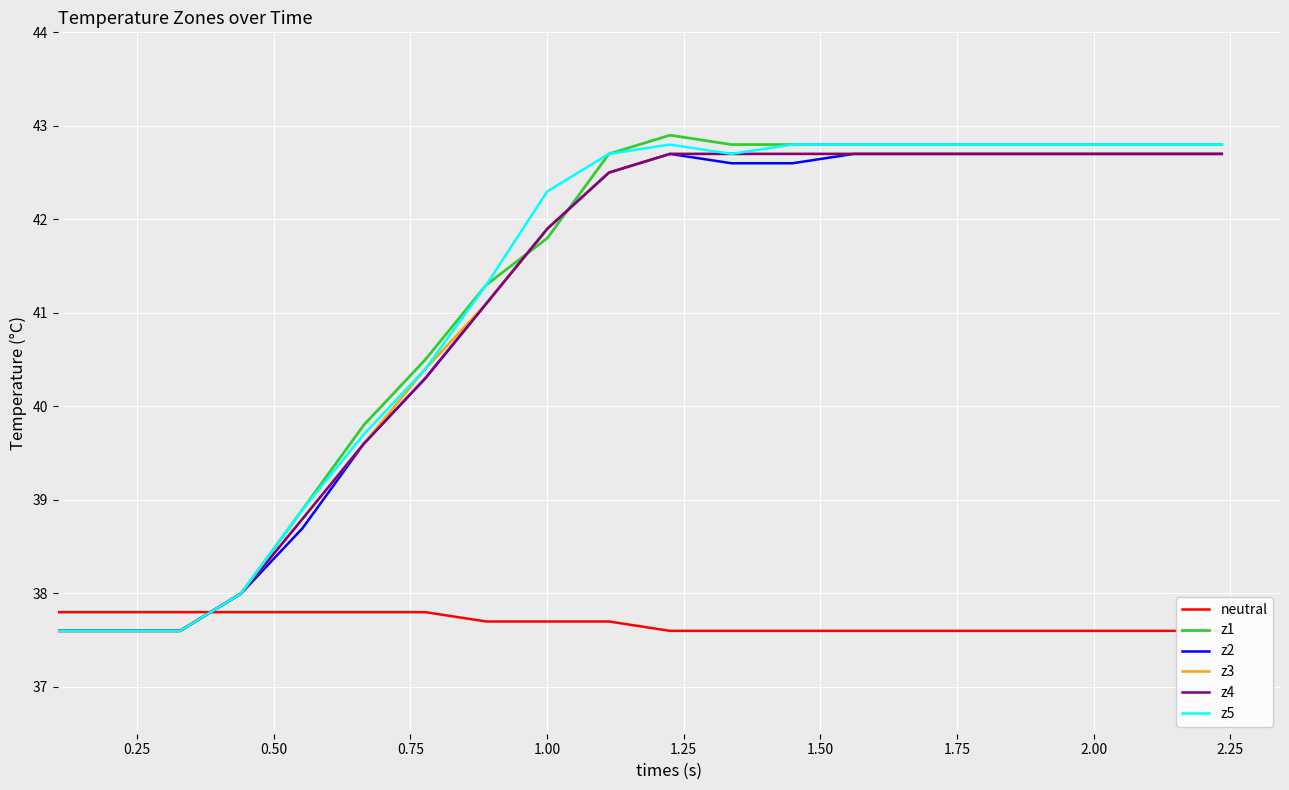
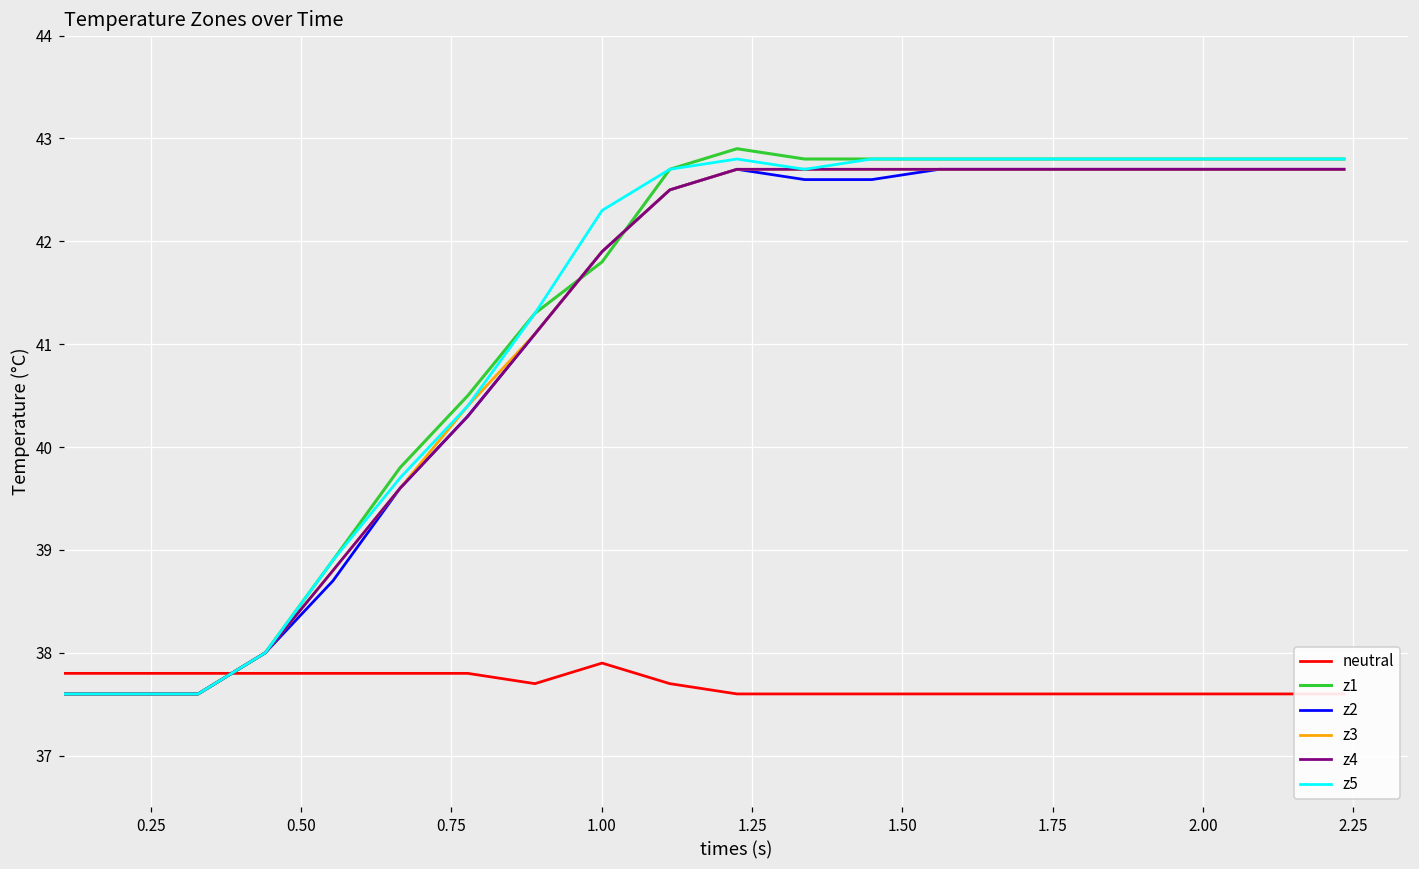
neutral, 1.00: 37.7 -> 37.9
